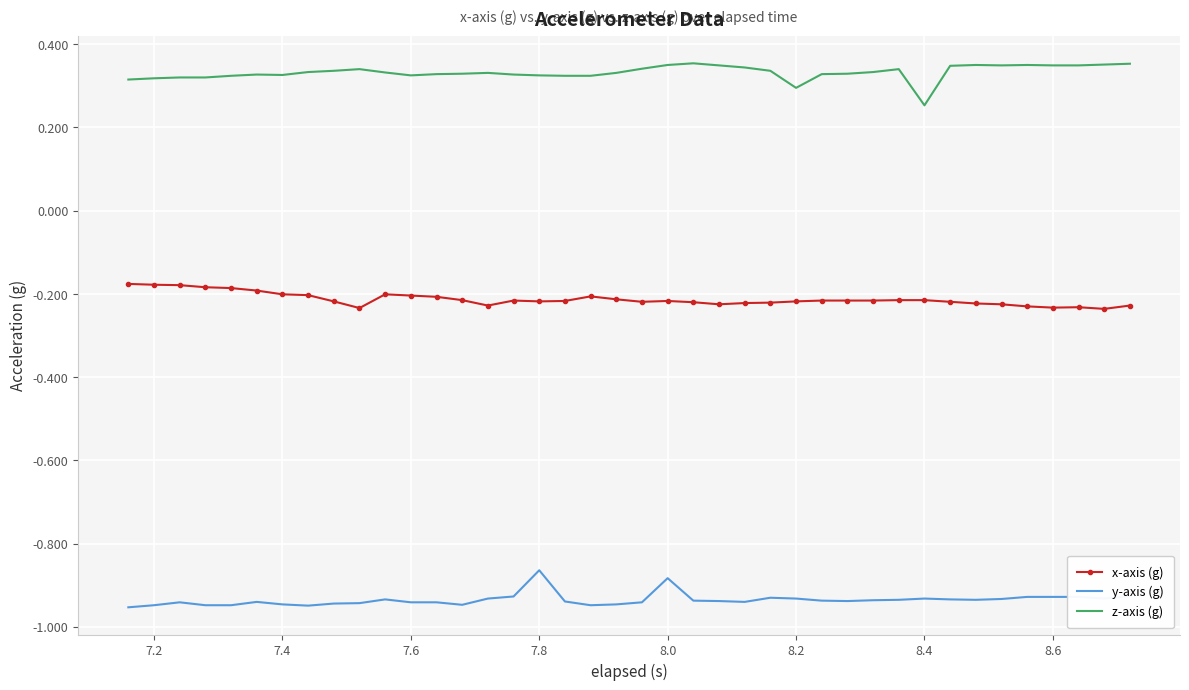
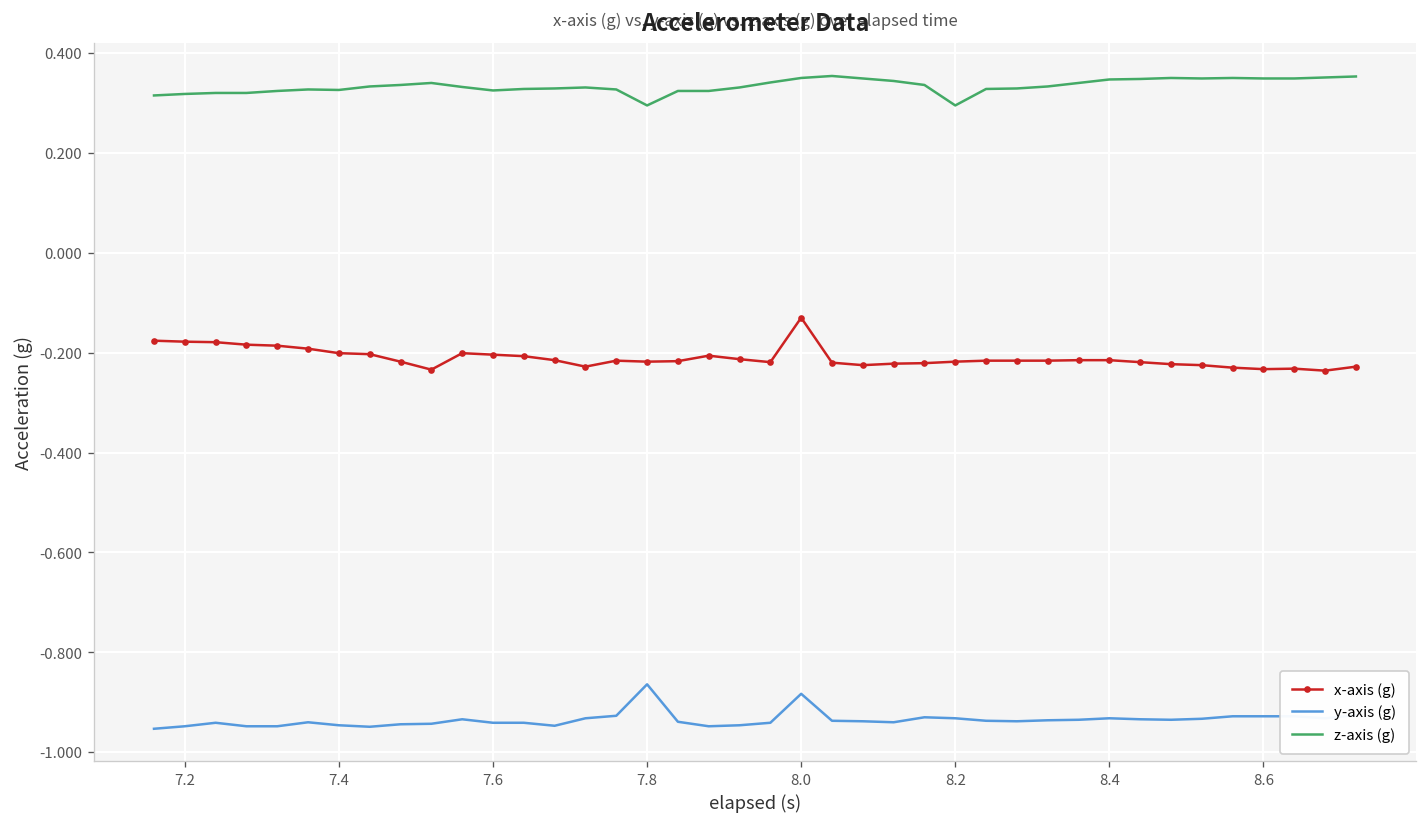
z-axis (g), 7.8: 0.33 -> 0.30
x-axis (g), 8.0: -0.22 -> -0.13
z-axis (g), 8.4: 0.25 -> 0.35
